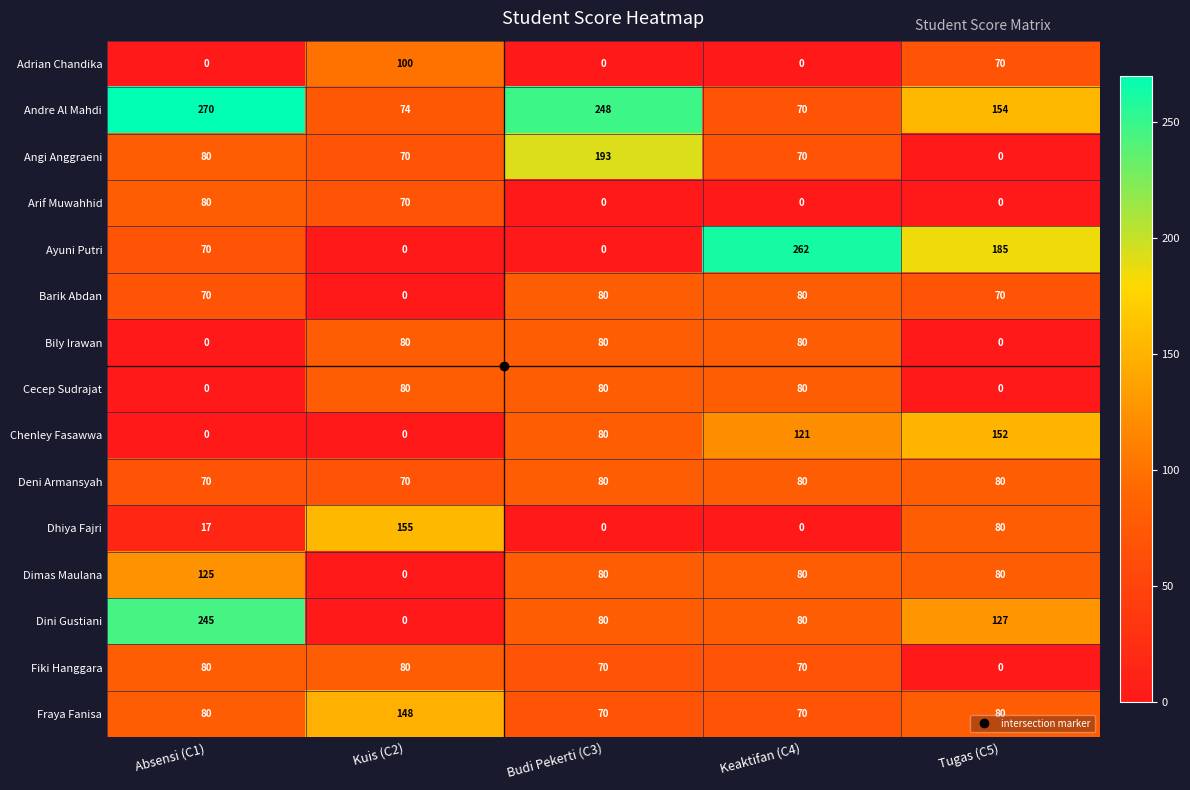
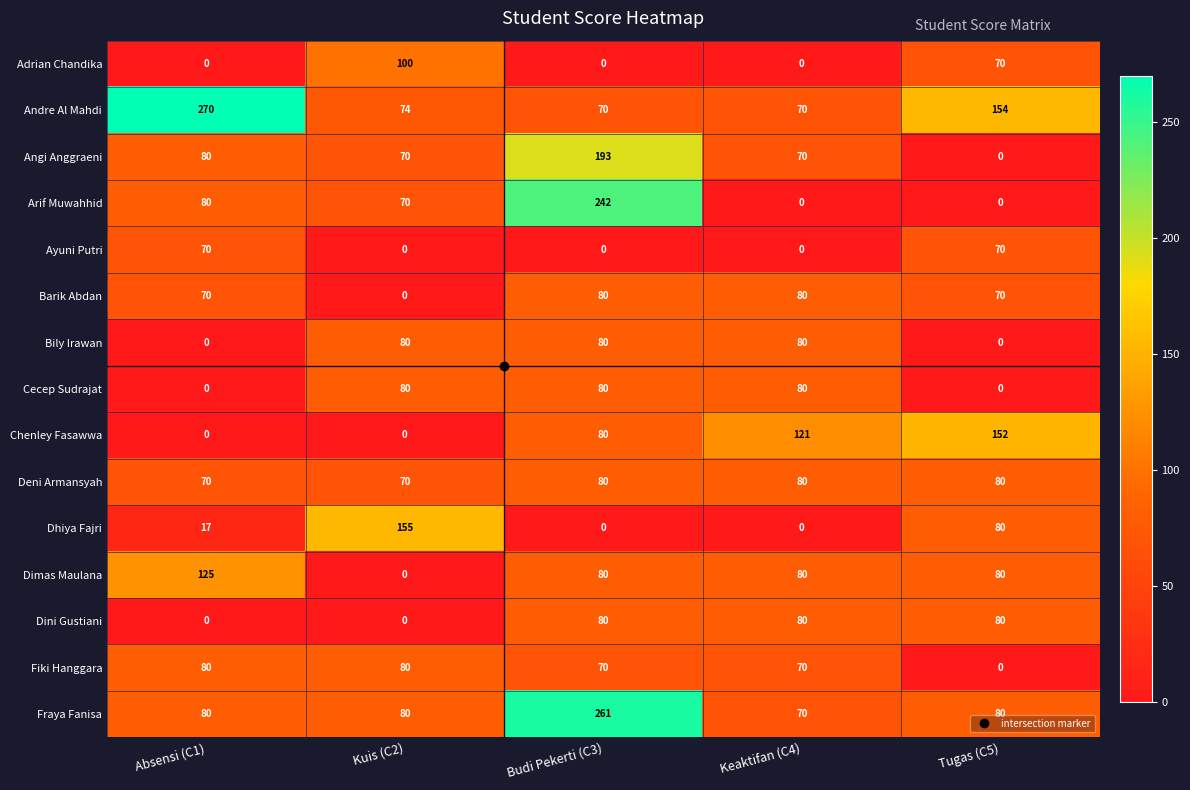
Andre Al Mahdi, Budi Pekerti (C3): 248 -> 70
Arif Muwahhid, Budi Pekerti (C3): 0 -> 242
Ayuni Putri, Keaktifan (C4): 262 -> 0
Ayuni Putri, Tugas (C5): 185 -> 70
Dini Gustiani, Absensi (C1): 245 -> 0
Dini Gustiani, Tugas (C5): 127 -> 80
Fraya Fanisa, Kuis (C2): 148 -> 80
Fraya Fanisa, Budi Pekerti (C3): 70 -> 261
